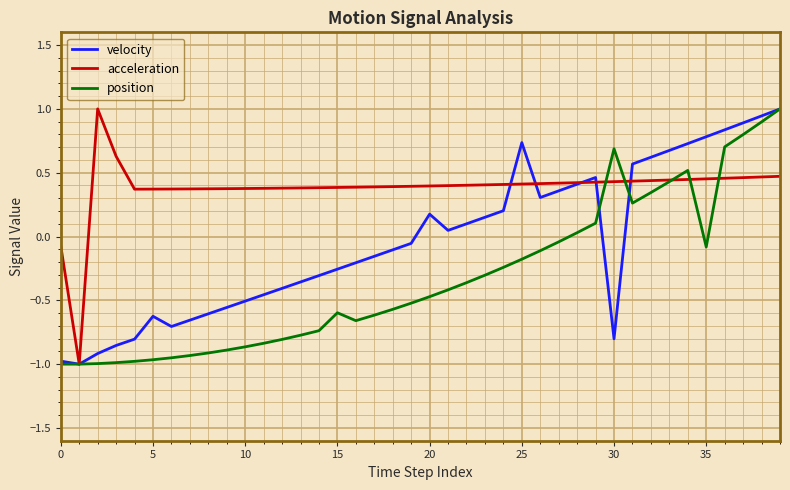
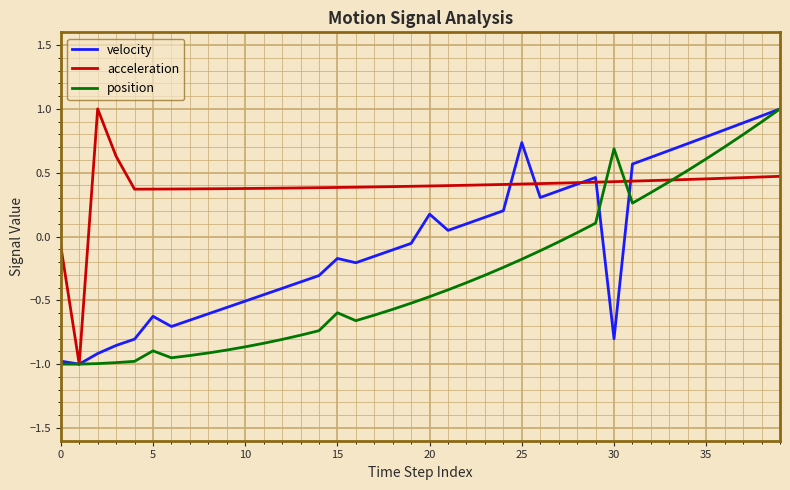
position, 5: -0.97 -> -0.90
velocity, 15: -0.26 -> -0.17
position, 35: -0.08 -> 0.61
